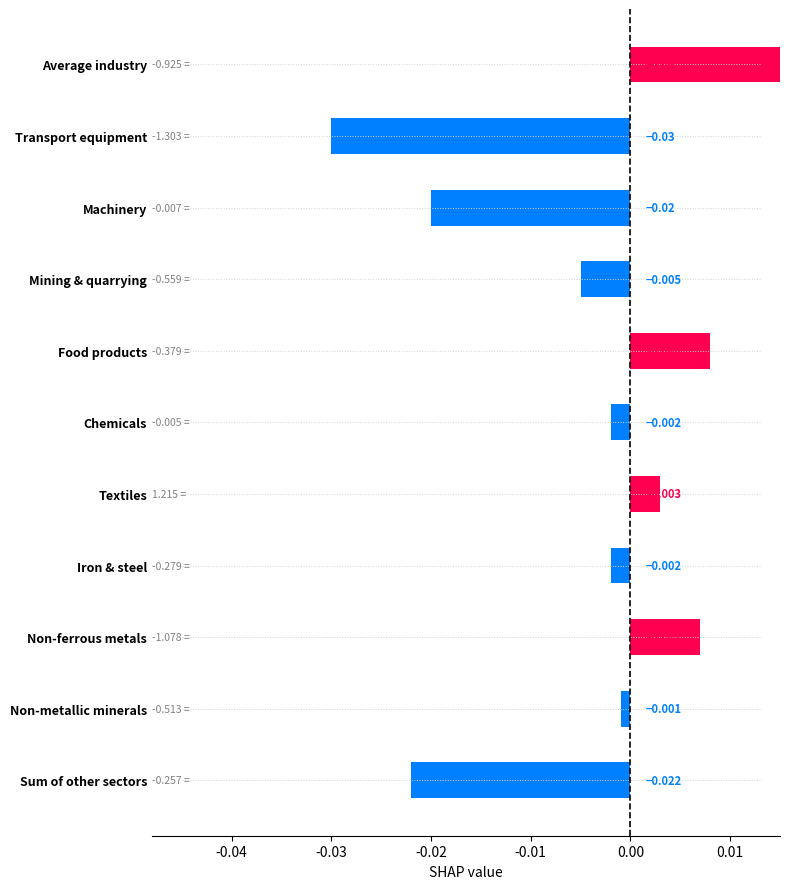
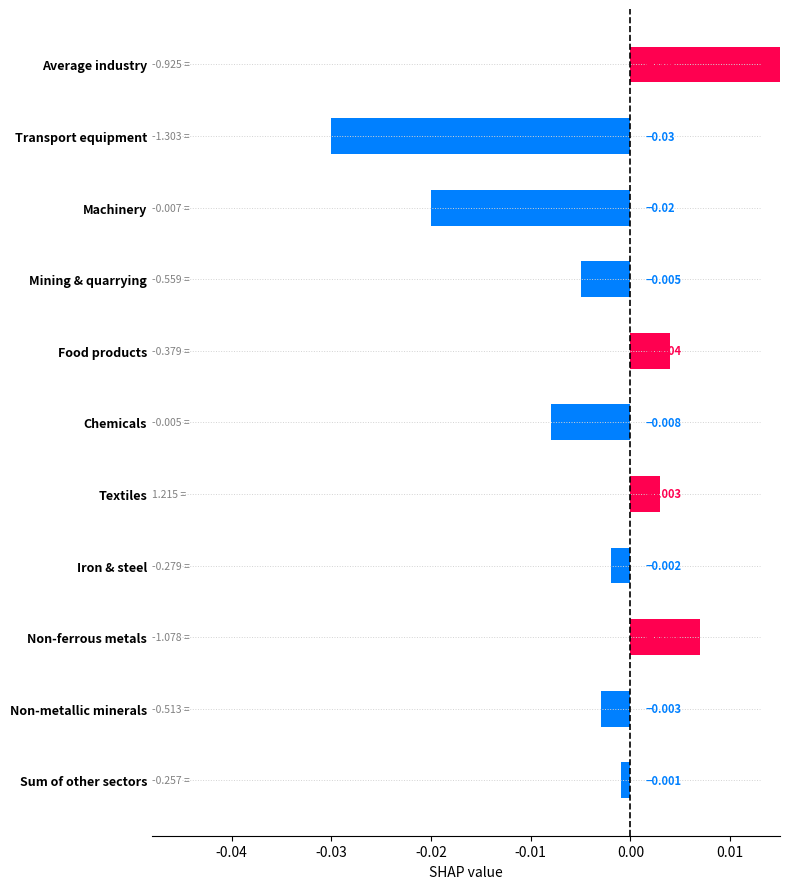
Food products: 0.008 -> 0.004
Chemicals: -0.002 -> -0.008
Non-metallic minerals: -0.001 -> -0.003
Sum of other sectors: -0.022 -> -0.001
